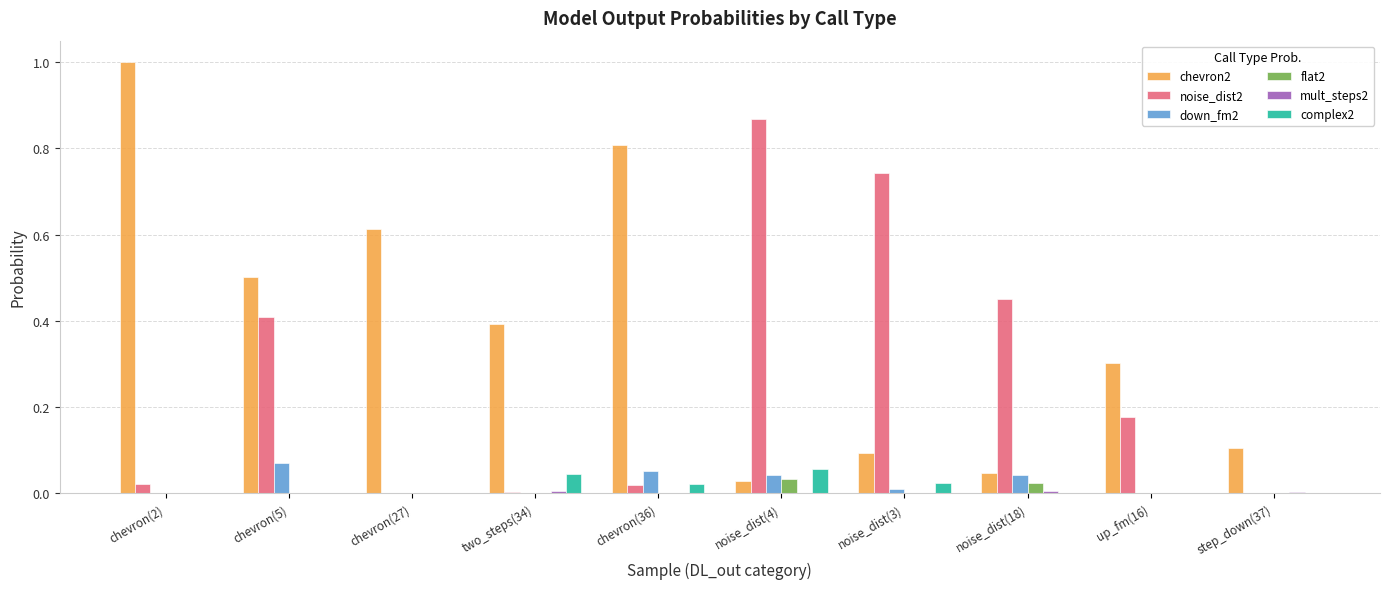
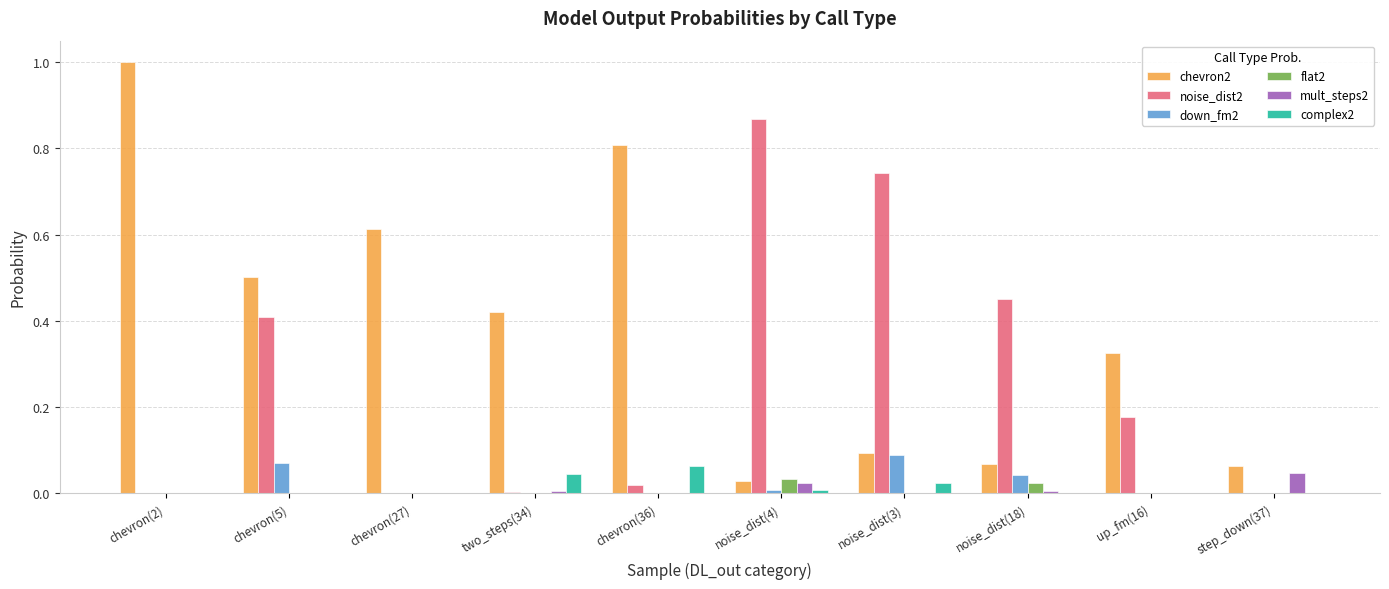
noise_dist2, chevron(2): 0.02 -> 0.00
chevron2, two_steps(34): 0.39 -> 0.42
down_fm2, chevron(36): 0.05 -> 0.00
complex2, chevron(36): 0.02 -> 0.06
down_fm2, noise_dist(4): 0.04 -> 0.01
mult_steps2, noise_dist(4): 0.00 -> 0.02
complex2, noise_dist(4): 0.06 -> 0.01
down_fm2, noise_dist(3): 0.01 -> 0.09
chevron2, noise_dist(18): 0.05 -> 0.07
chevron2, up_fm(16): 0.30 -> 0.32
chevron2, step_down(37): 0.11 -> 0.06
mult_steps2, step_down(37): 0.00 -> 0.05
